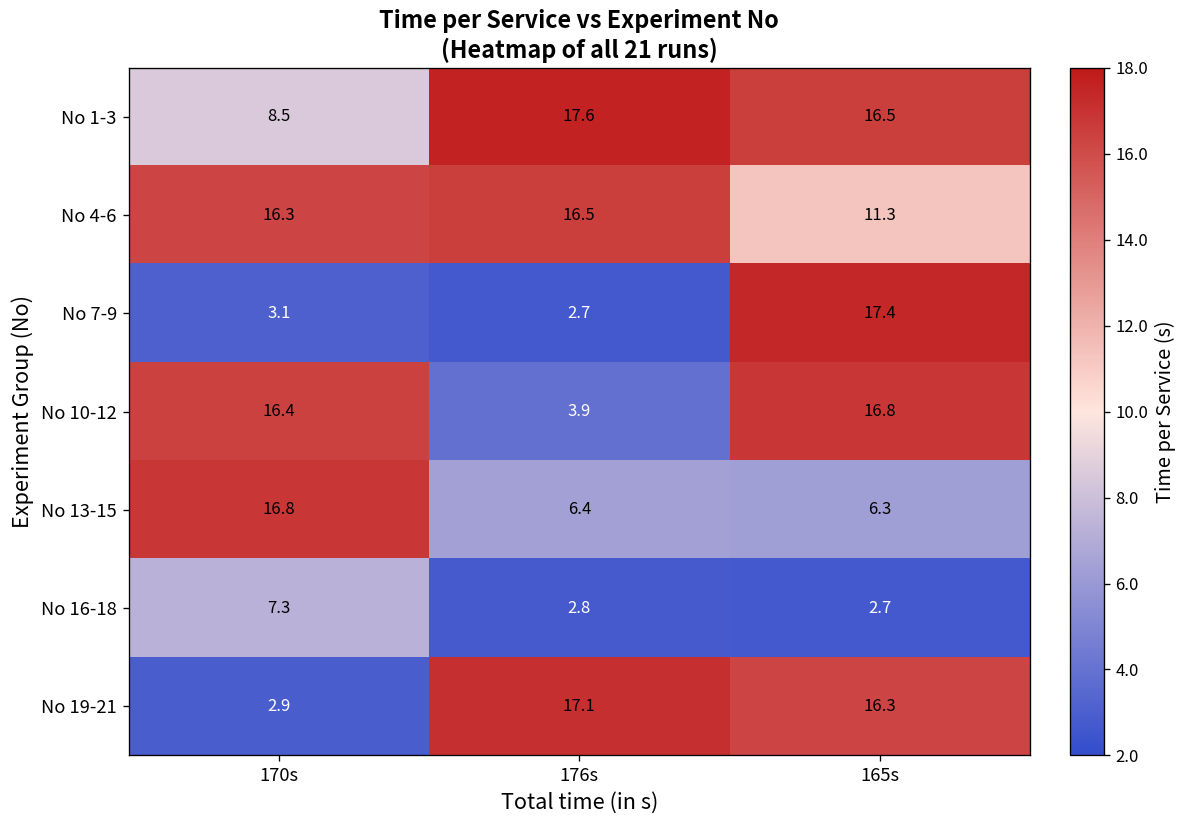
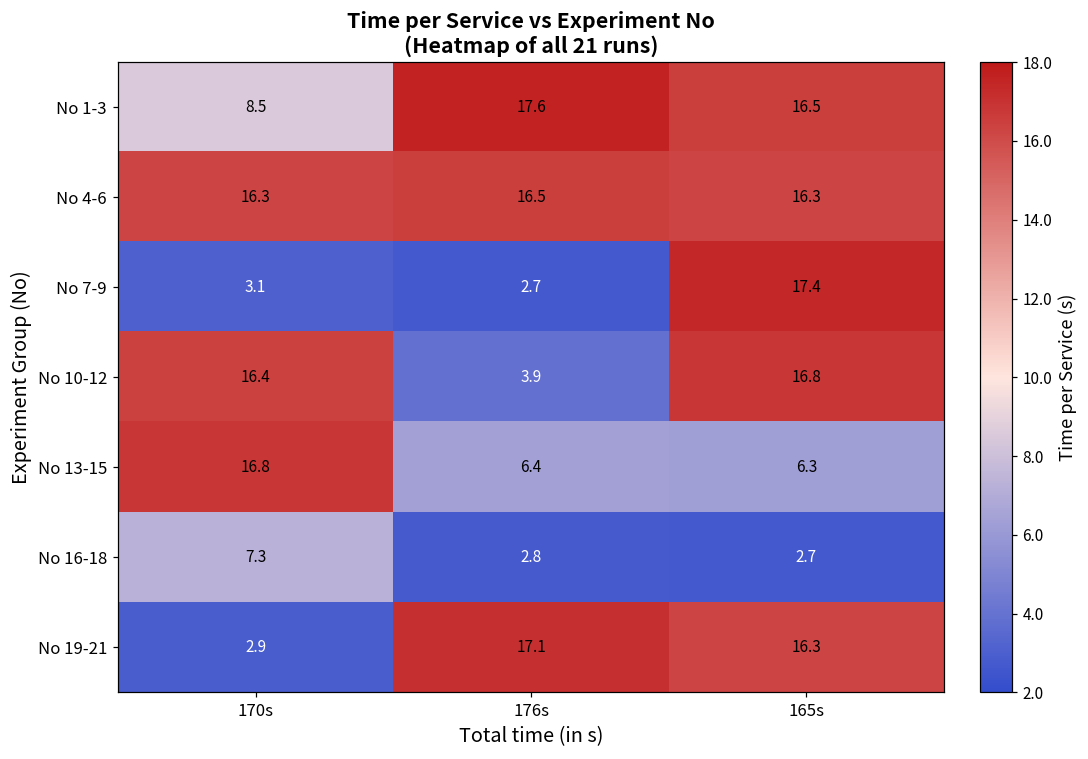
No 4-6, 165s: 11.3 -> 16.3
